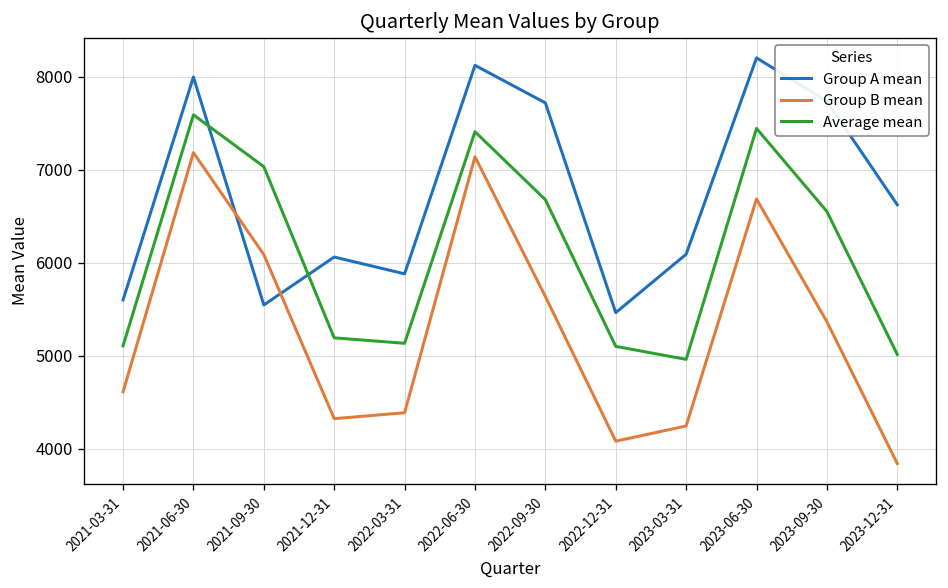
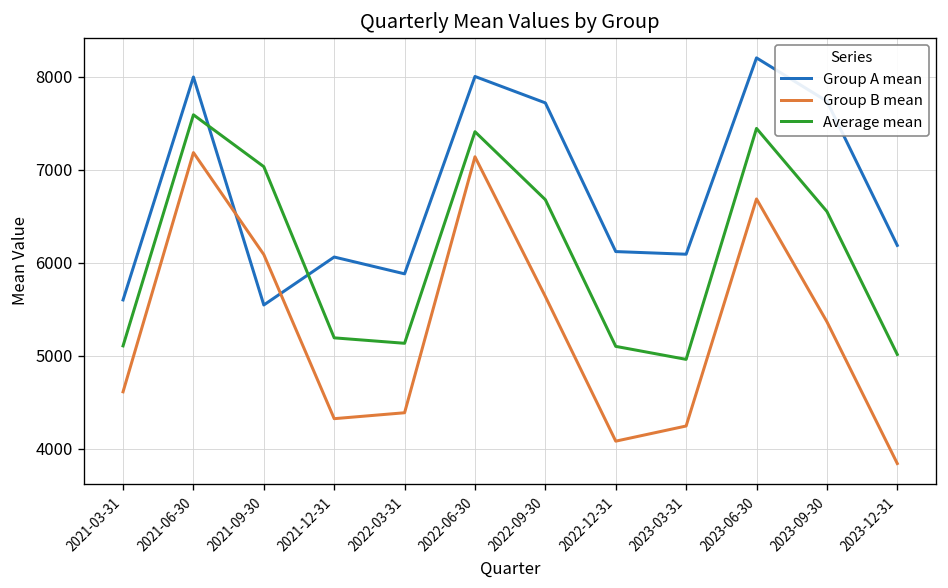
Group A mean, 2022-06-30: 8100 -> 8000
Group A mean, 2022-12-31: 5500 -> 6100
Group A mean, 2023-12-31: 6600 -> 6200
